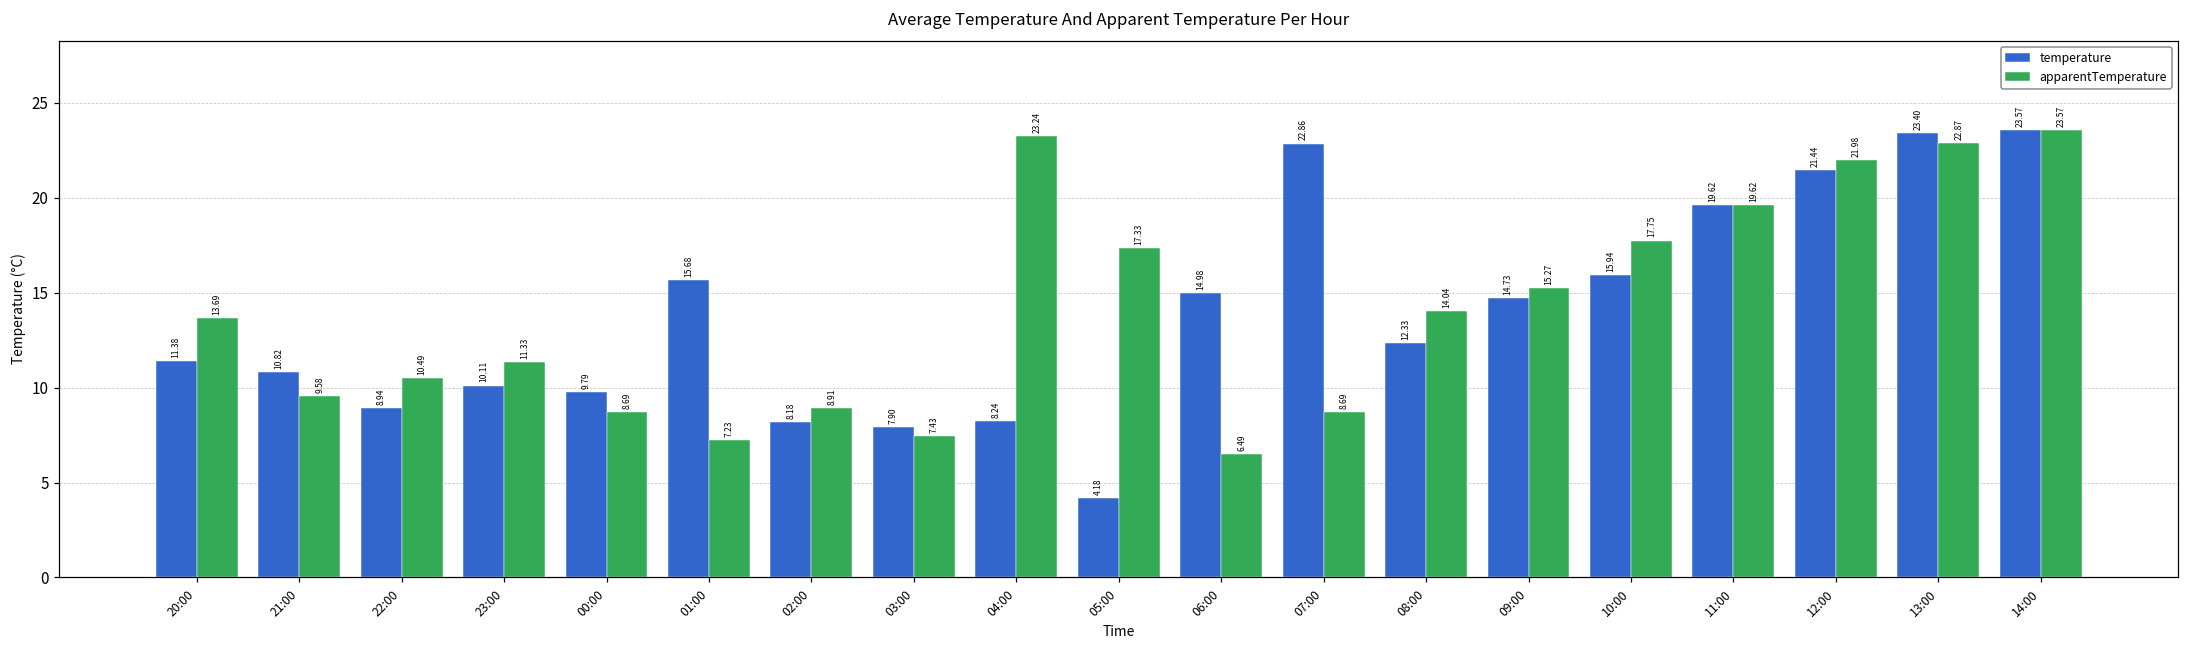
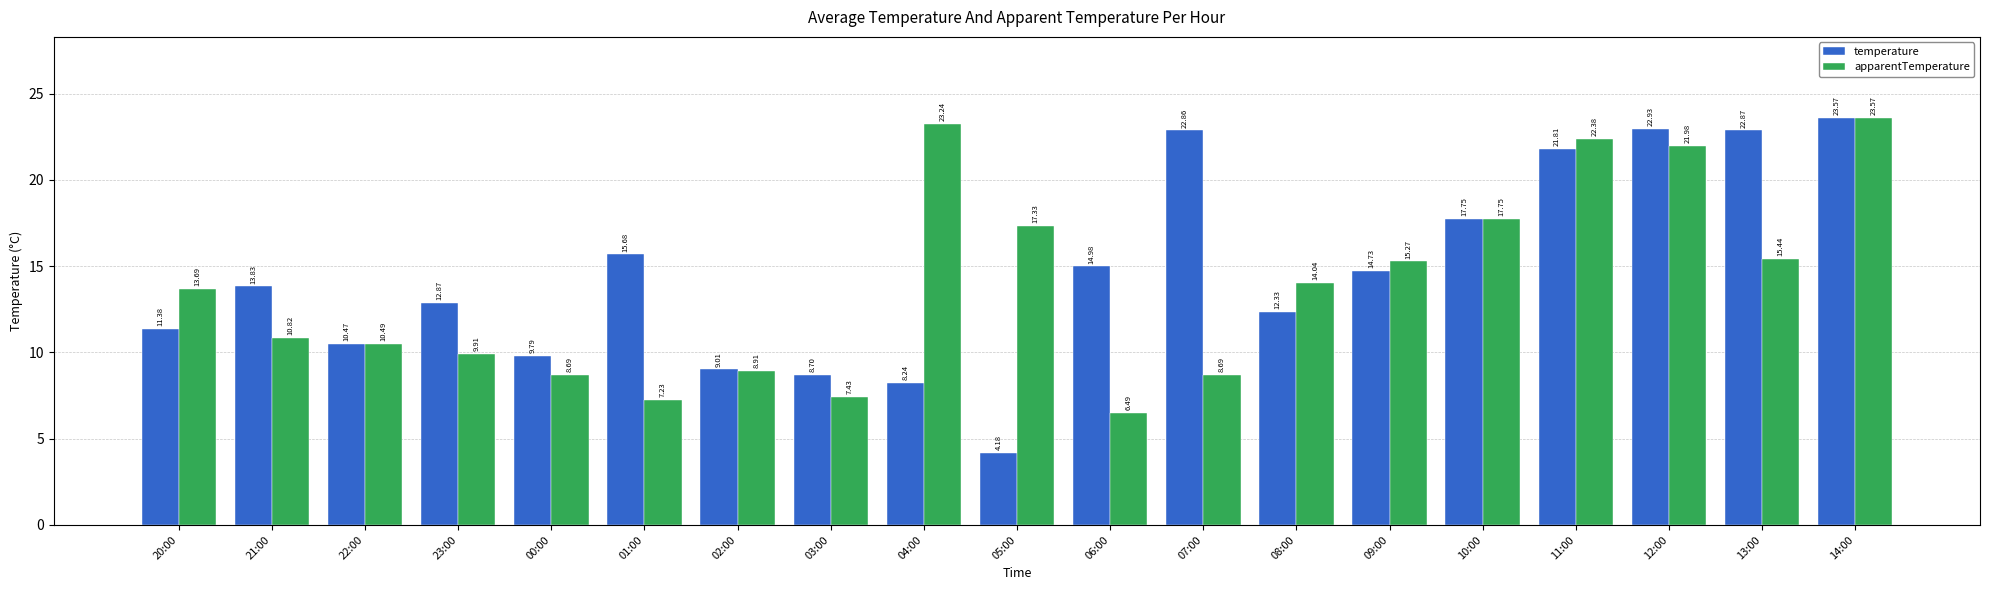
temperature, 21:00: 10.82 -> 13.83
apparentTemperature, 21:00: 9.58 -> 10.82
temperature, 22:00: 8.94 -> 10.47
temperature, 23:00: 10.11 -> 12.87
apparentTemperature, 23:00: 11.33 -> 9.91
temperature, 02:00: 8.18 -> 9.01
temperature, 03:00: 7.90 -> 8.70
temperature, 10:00: 15.94 -> 17.75
temperature, 11:00: 19.62 -> 21.81
apparentTemperature, 11:00: 19.62 -> 22.38
temperature, 12:00: 21.44 -> 22.93
temperature, 13:00: 23.40 -> 22.87
apparentTemperature, 13:00: 22.87 -> 15.44
